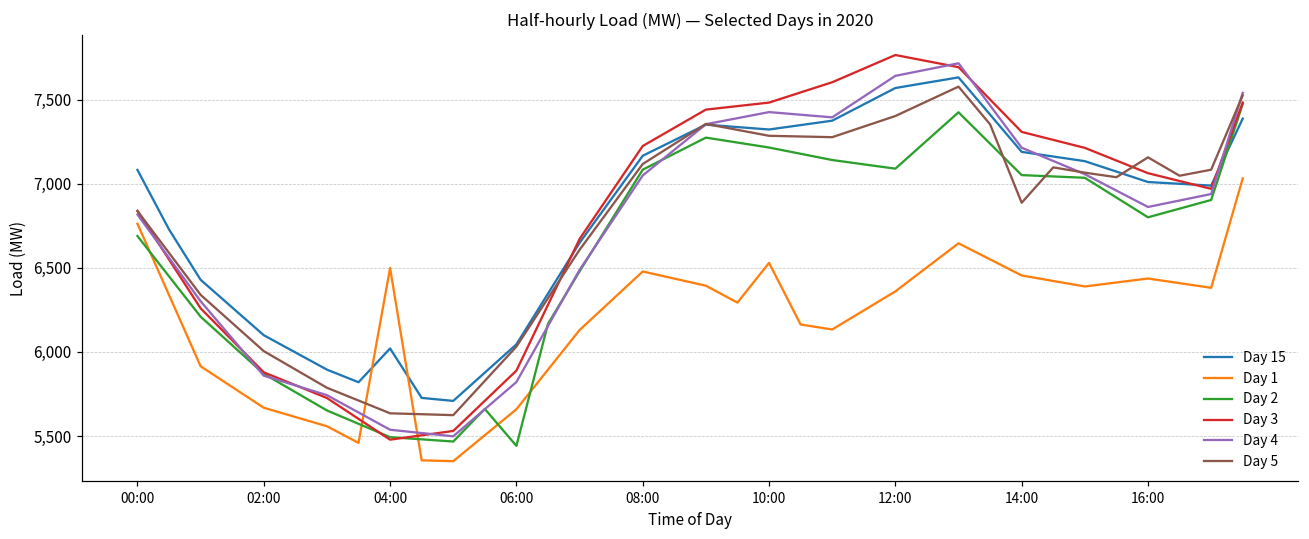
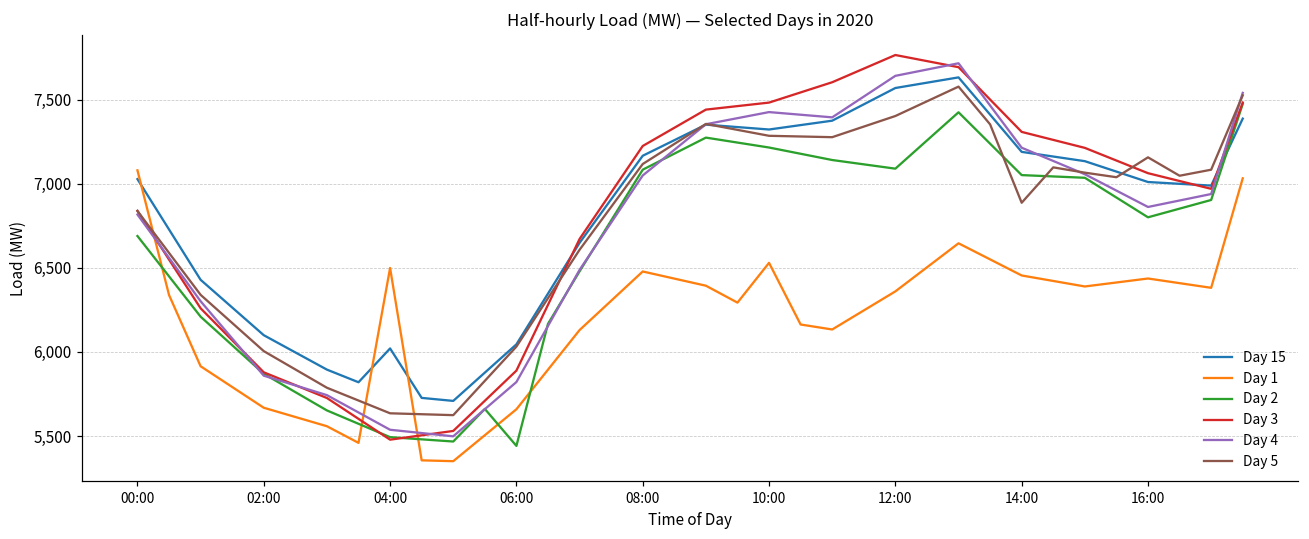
Day 15, 00:00: 7,080 -> 7,030
Day 1, 00:00: 6,760 -> 7,080
